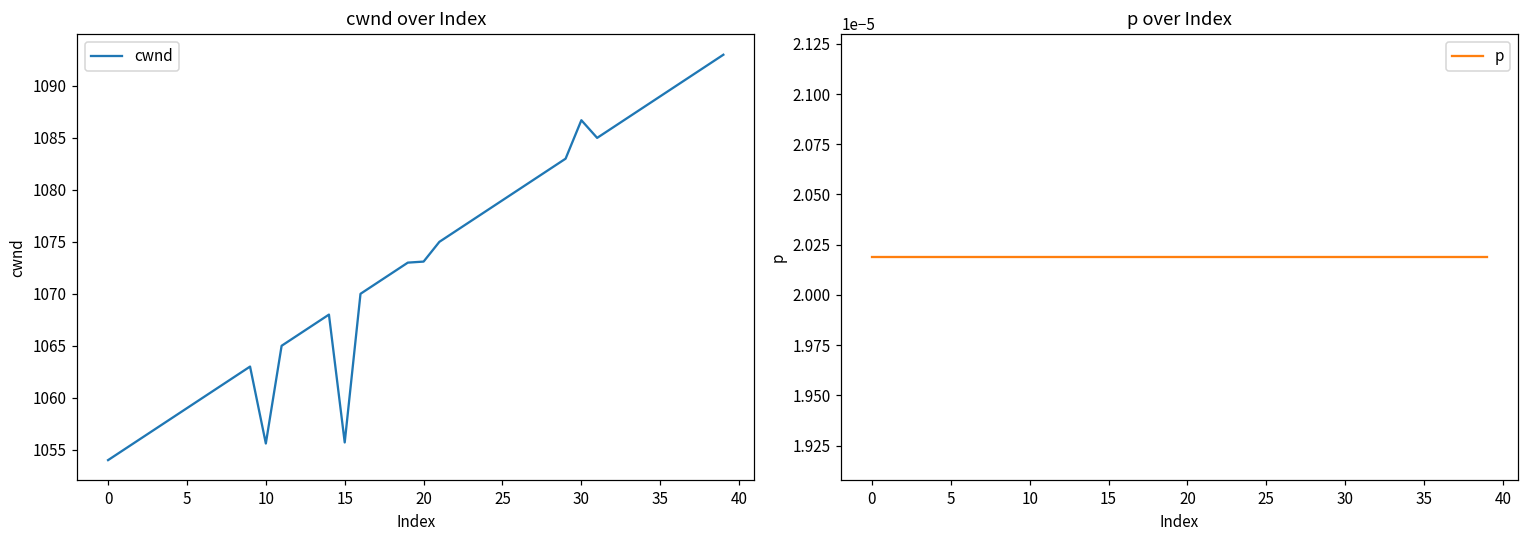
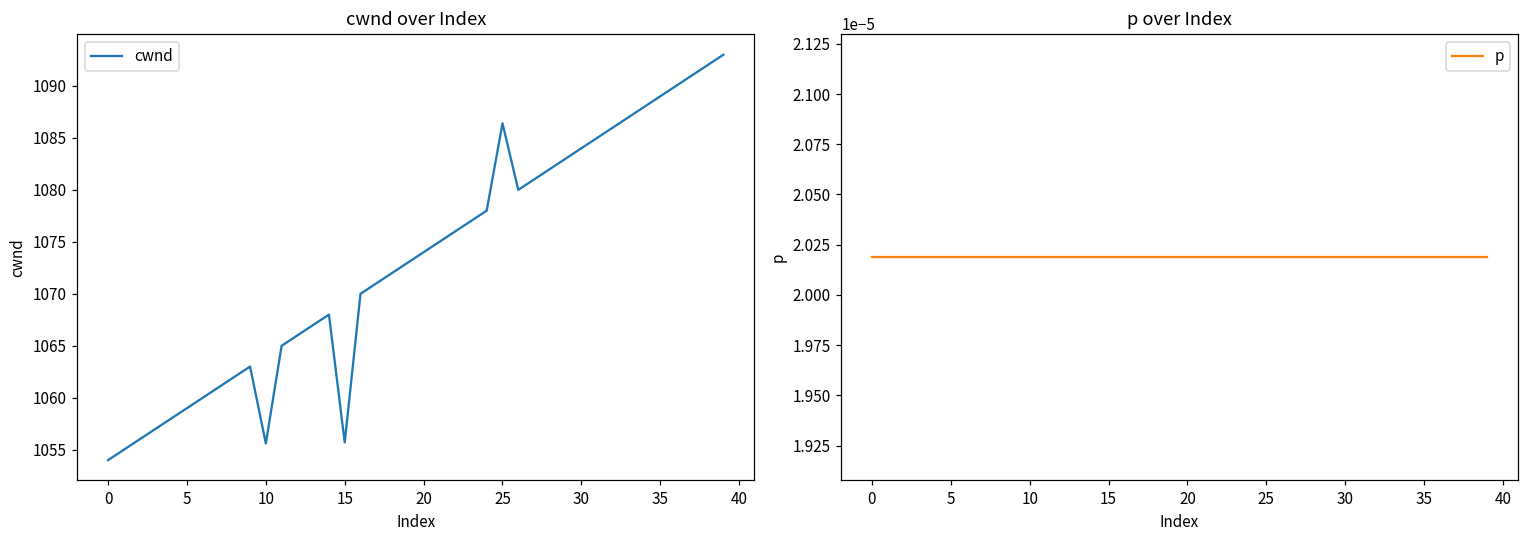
cwnd over Index, 20: 1073 -> 1074
cwnd over Index, 25: 1079 -> 1086
cwnd over Index, 30: 1087 -> 1084
